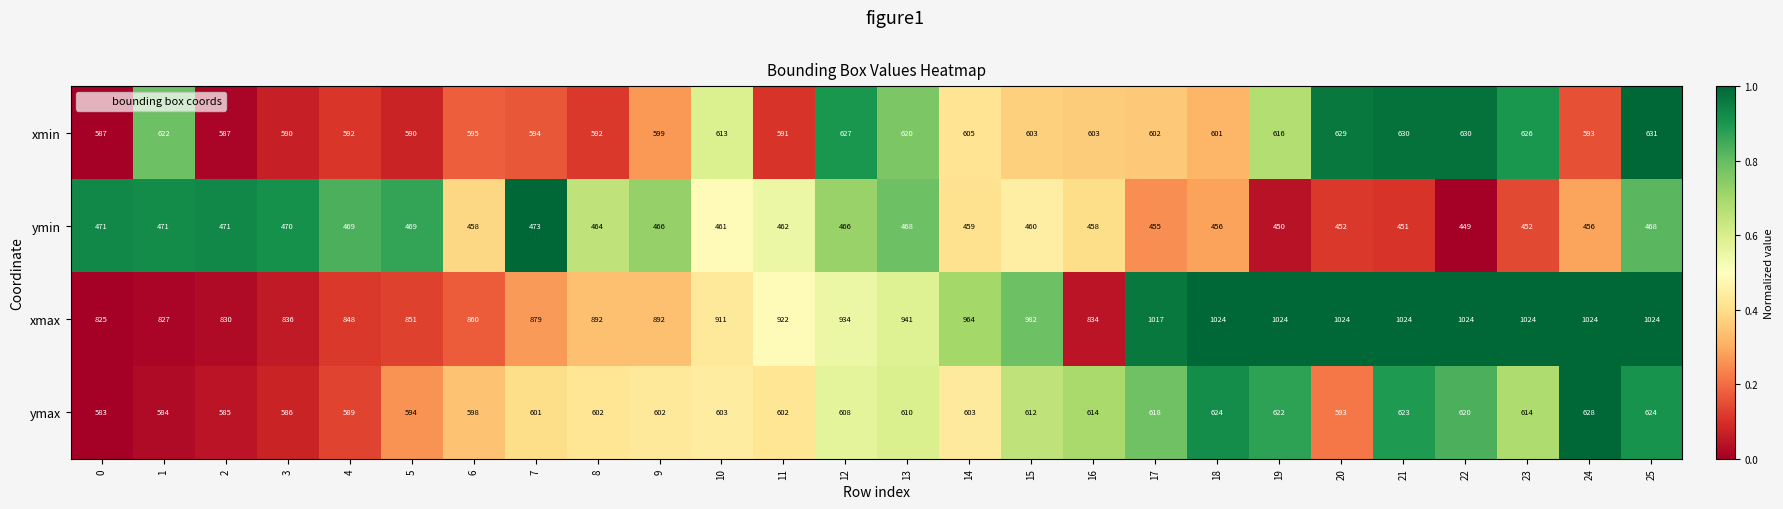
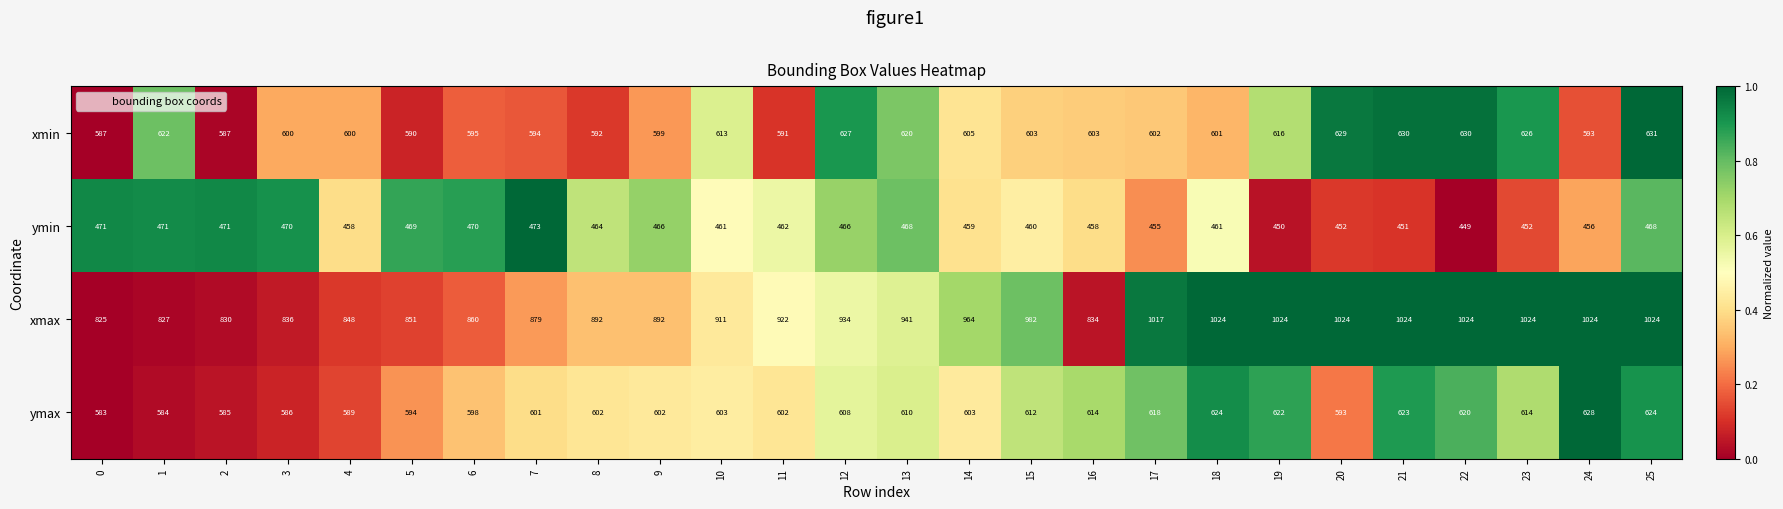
xmin, 3: 590 -> 600
xmin, 4: 592 -> 600
ymin, 4: 469 -> 458
ymin, 6: 458 -> 470
ymin, 18: 456 -> 461
